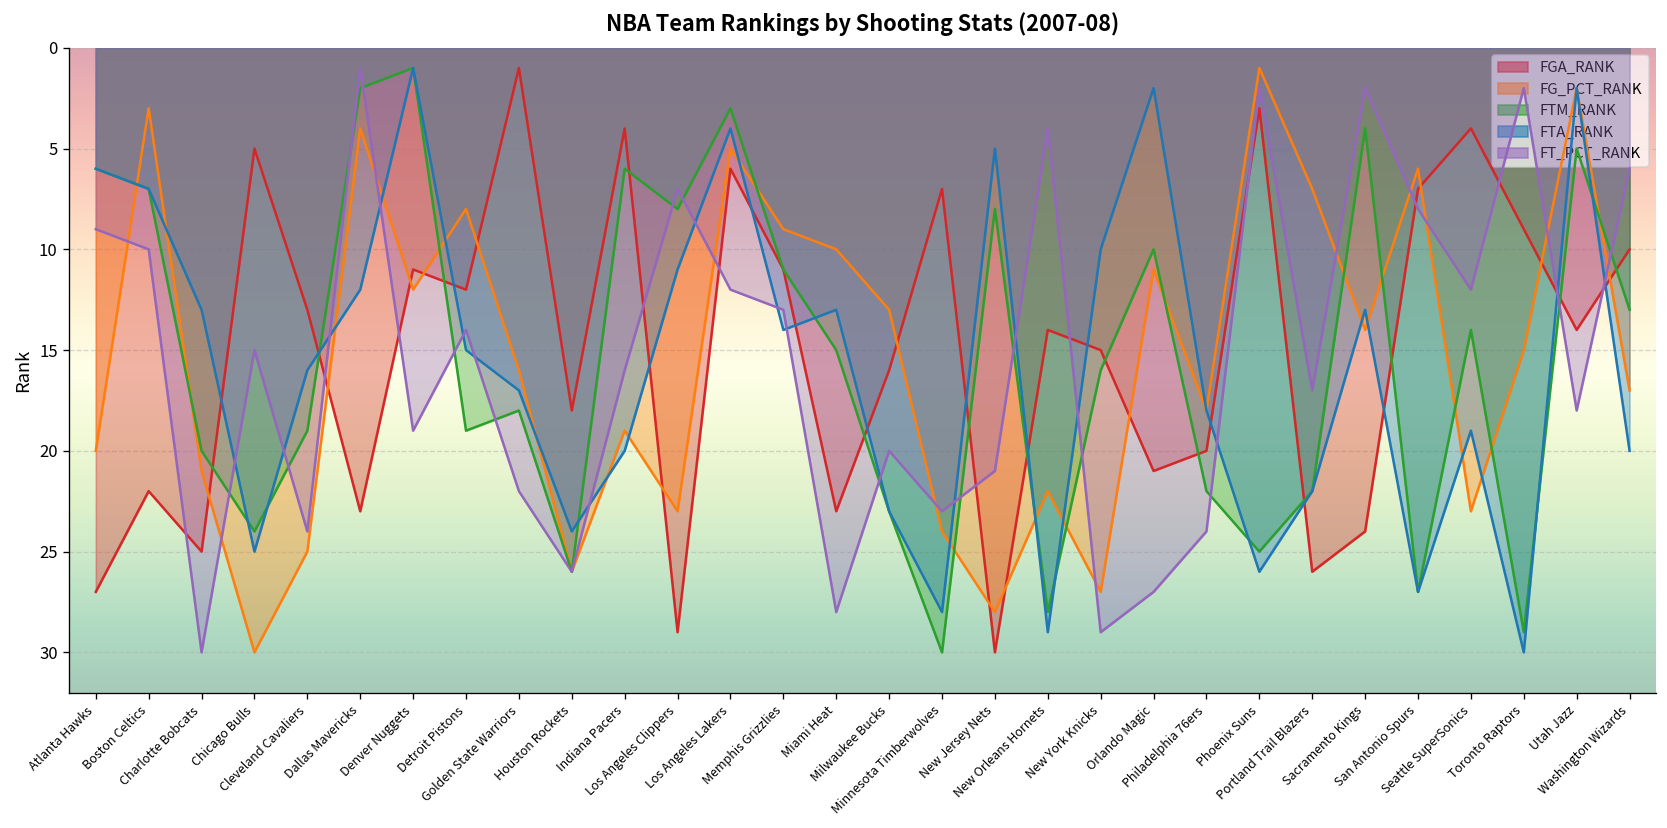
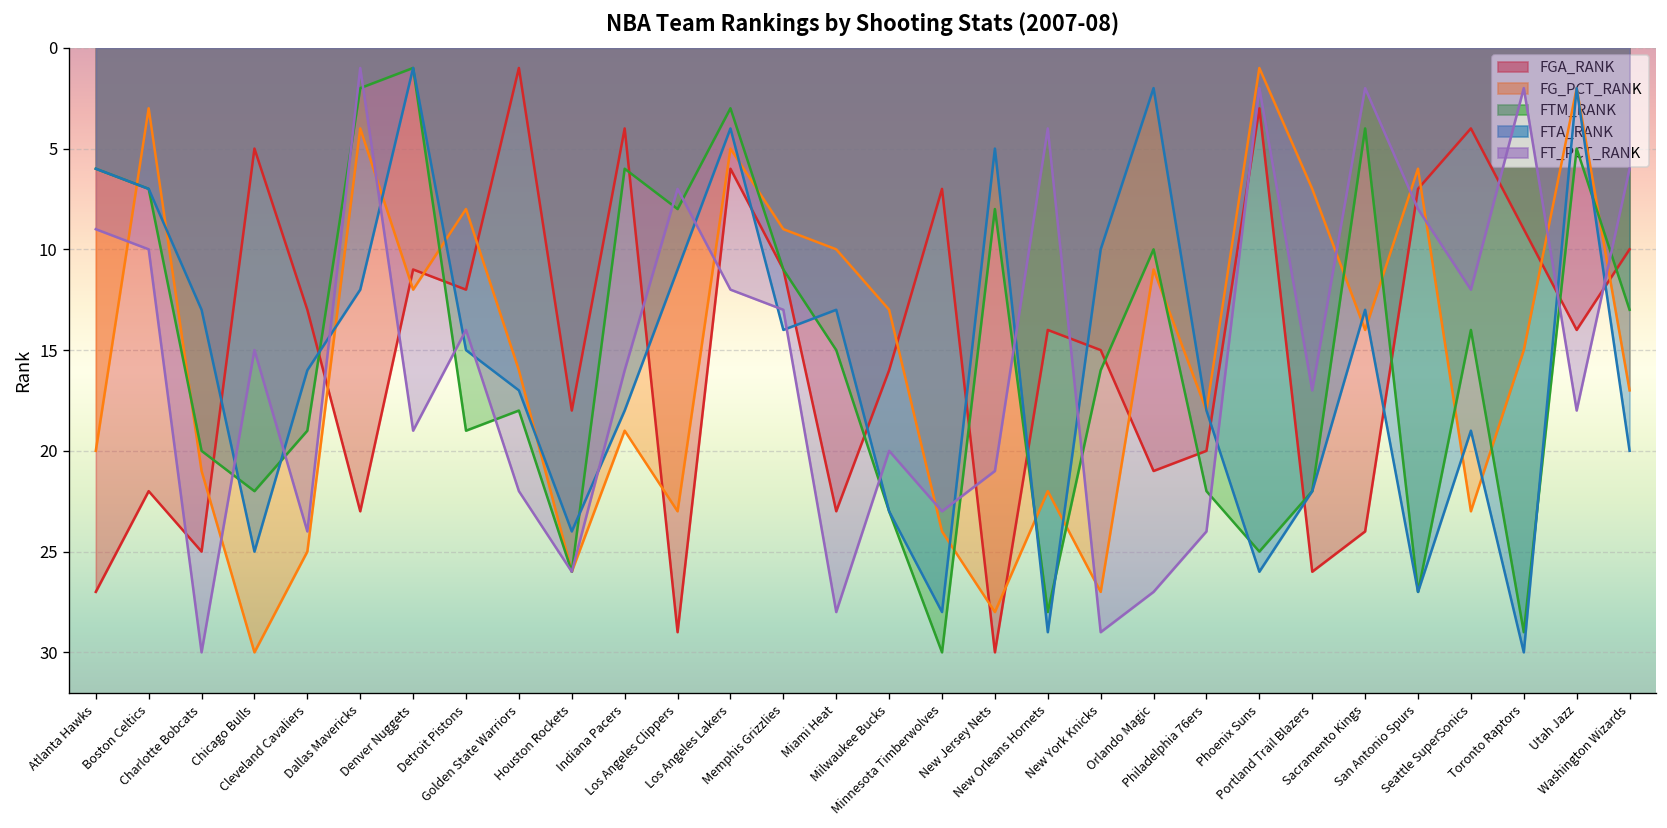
FTM_RANK, Chicago Bulls: 24 -> 22
FTA_RANK, Indiana Pacers: 20 -> 18
